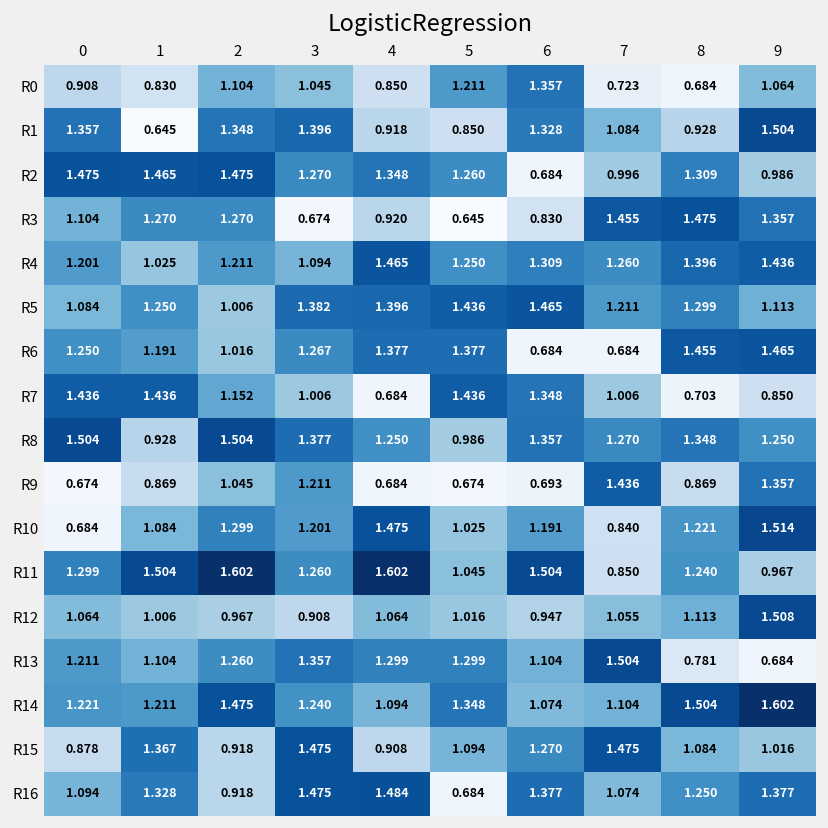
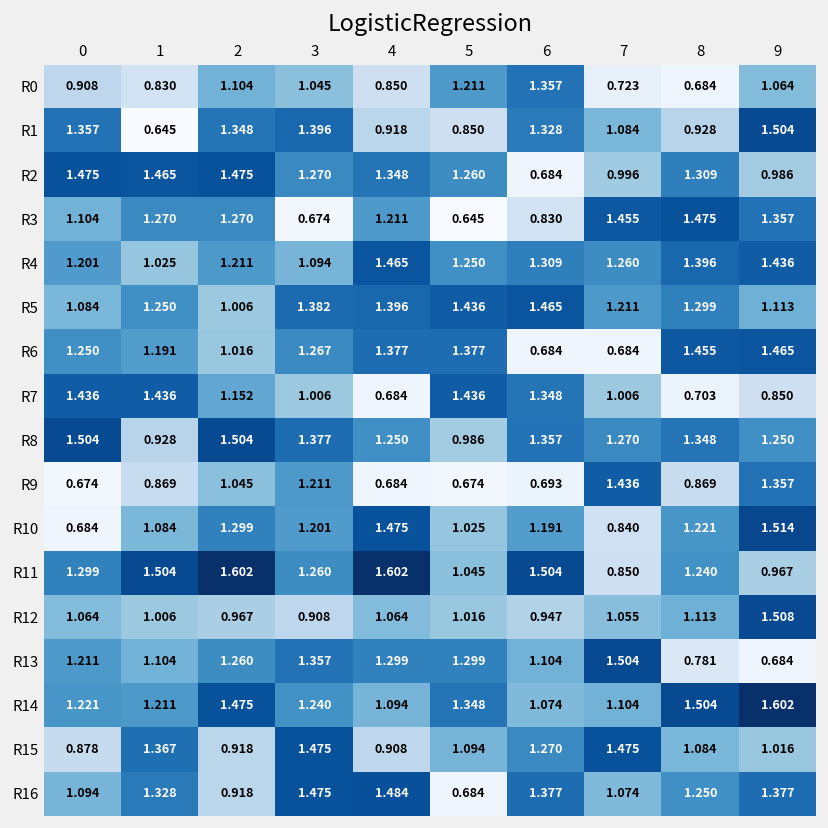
R3, 4: 0.920 -> 1.211
